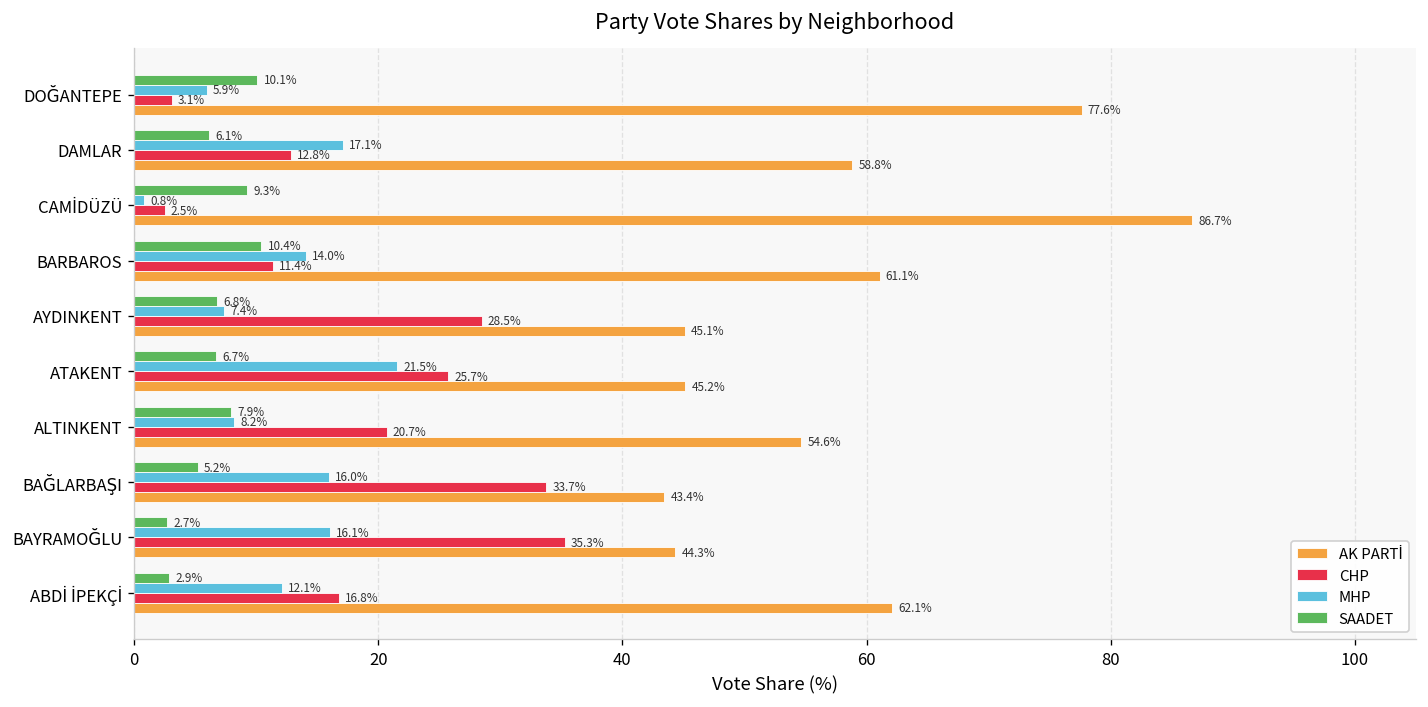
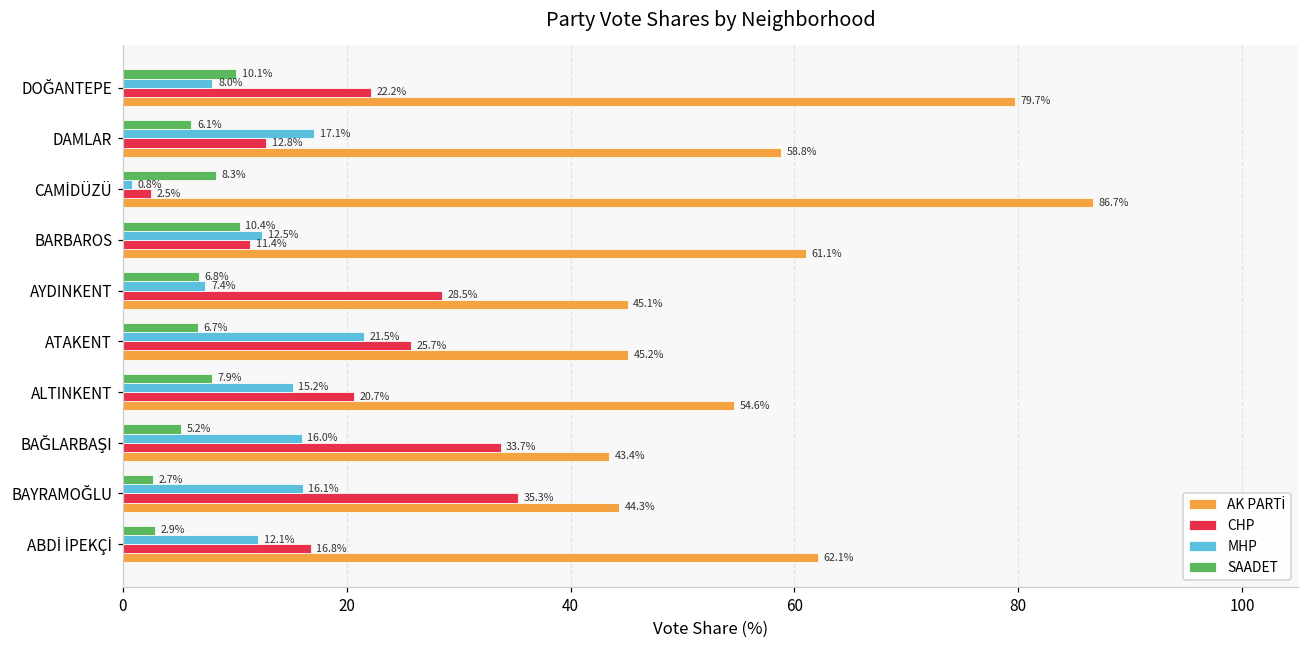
MHP, DOĞANTEPE: 5.9% -> 8.0%
CHP, DOĞANTEPE: 3.1% -> 22.2%
AK PARTİ, DOĞANTEPE: 77.6% -> 79.7%
SAADET, CAMİDÜZÜ: 9.3% -> 8.3%
MHP, BARBAROS: 14.0% -> 12.5%
MHP, ALTINKENT: 8.2% -> 15.2%
